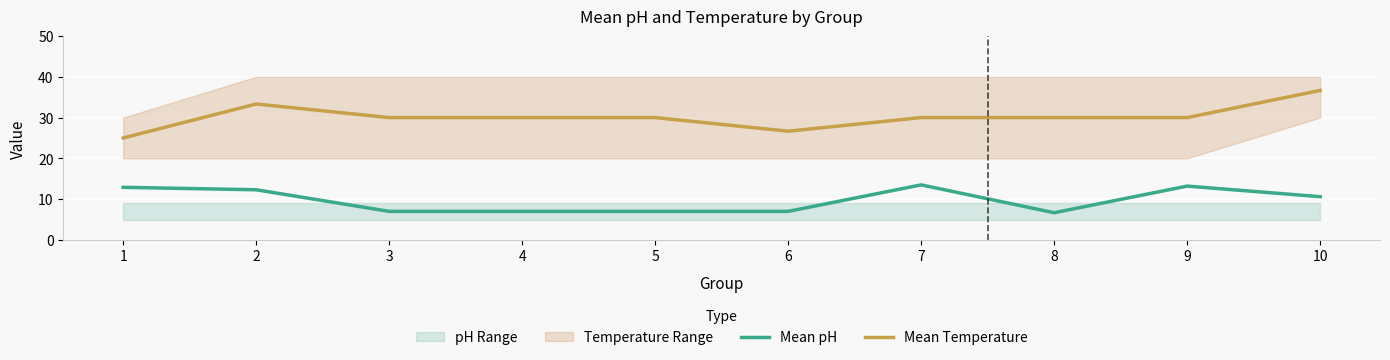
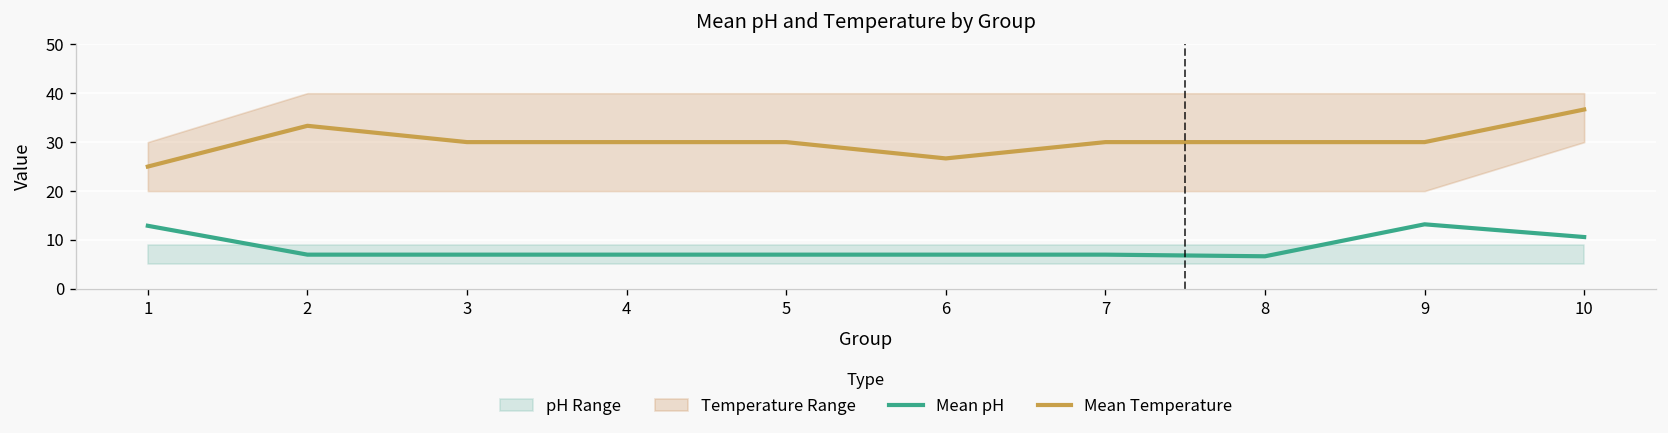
Mean pH, 2: 12 -> 7
Mean pH, 7: 14 -> 7
